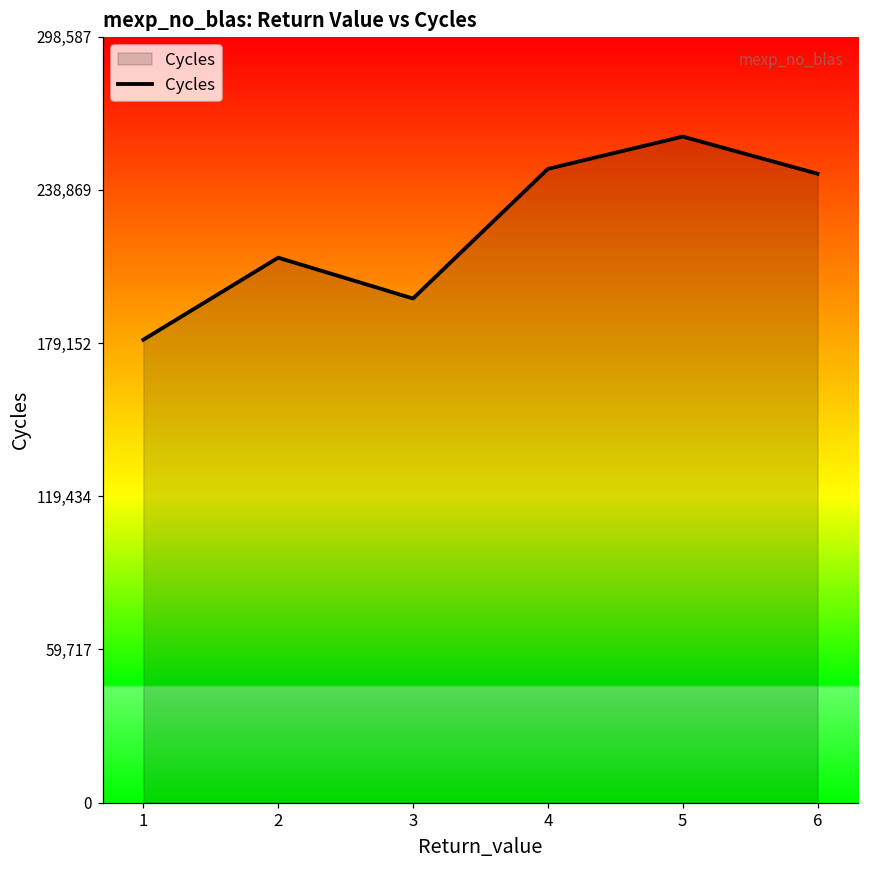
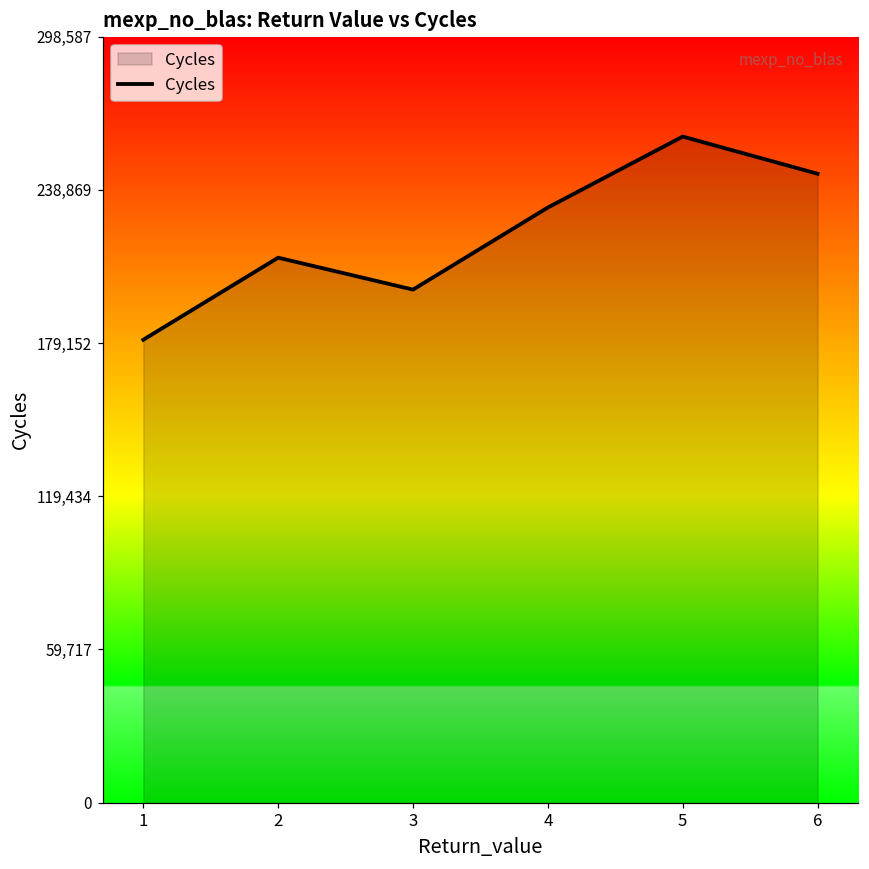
3: 197,000 -> 200,000
4: 247,000 -> 232,000
